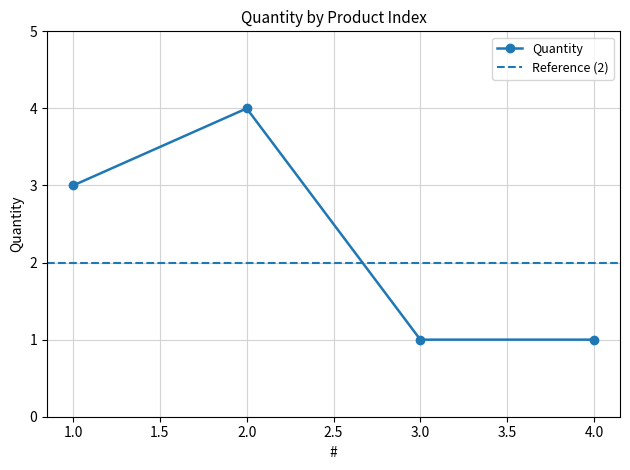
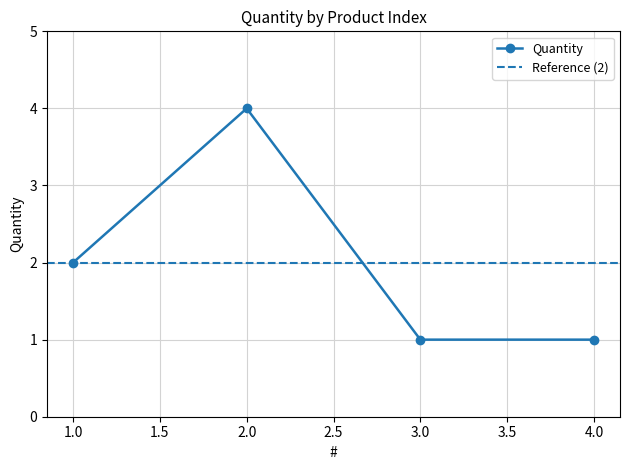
1.0: 3 -> 2
